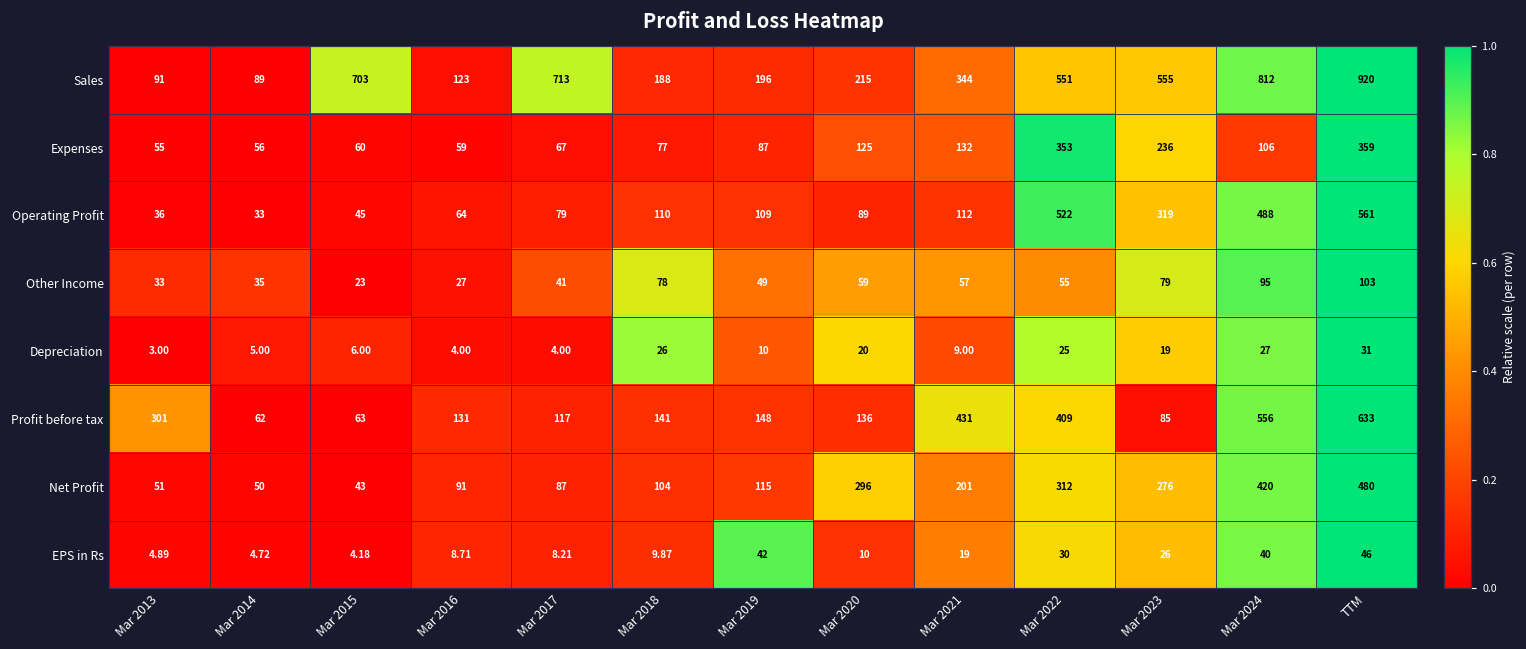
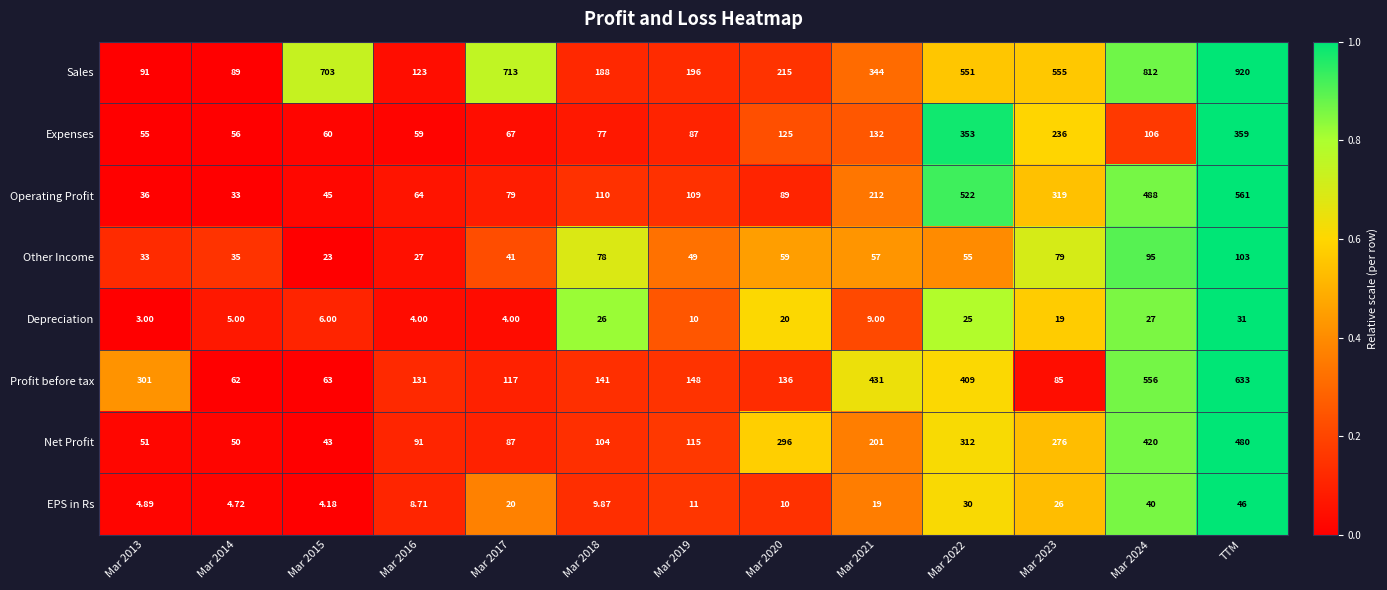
Operating Profit, Mar 2021: 112 -> 212
EPS in Rs, Mar 2017: 8.21 -> 20
EPS in Rs, Mar 2019: 42 -> 11
